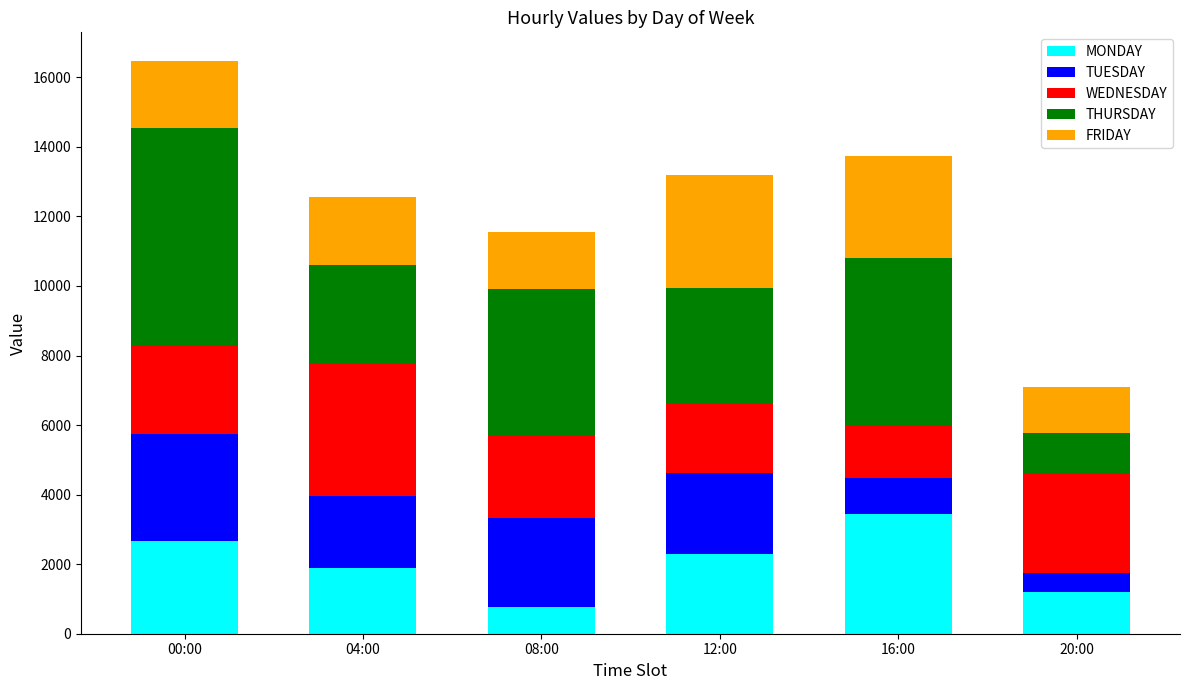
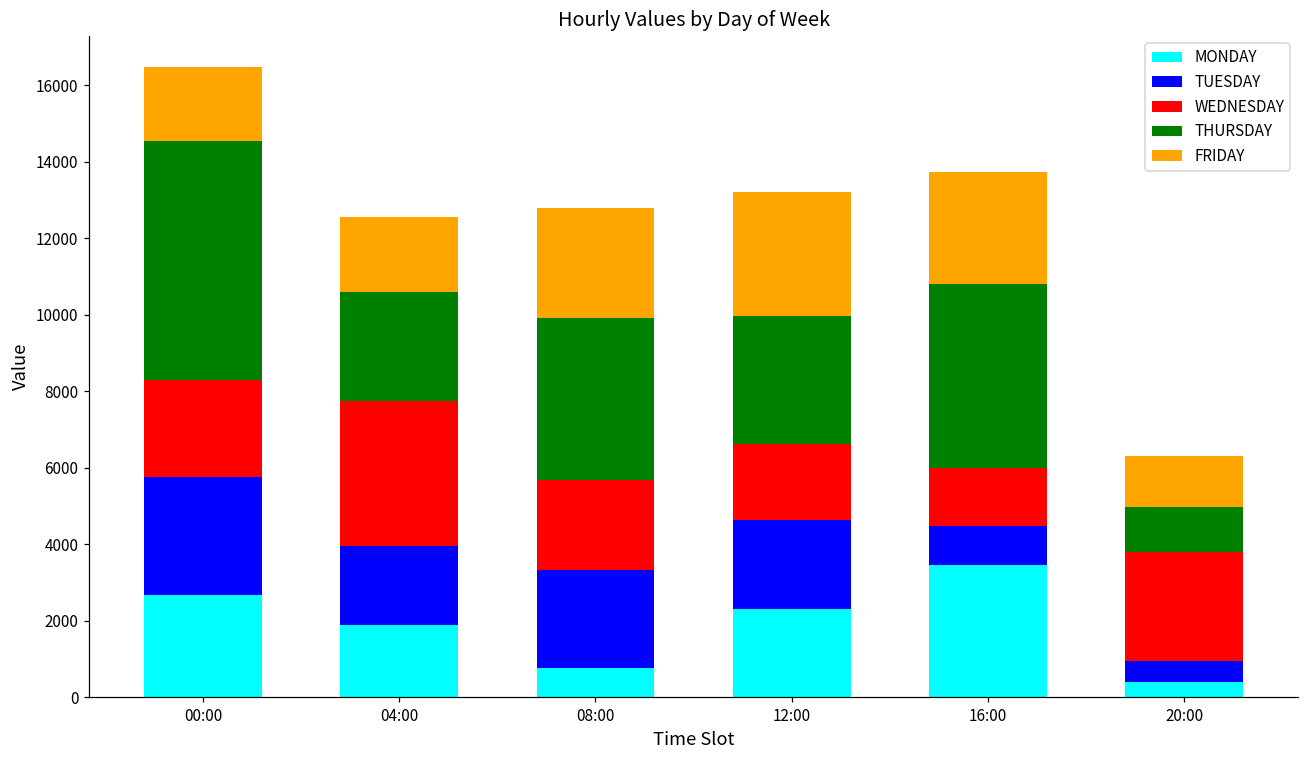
FRIDAY, 08:00: 1600 -> 2900
MONDAY, 20:00: 1200 -> 400
